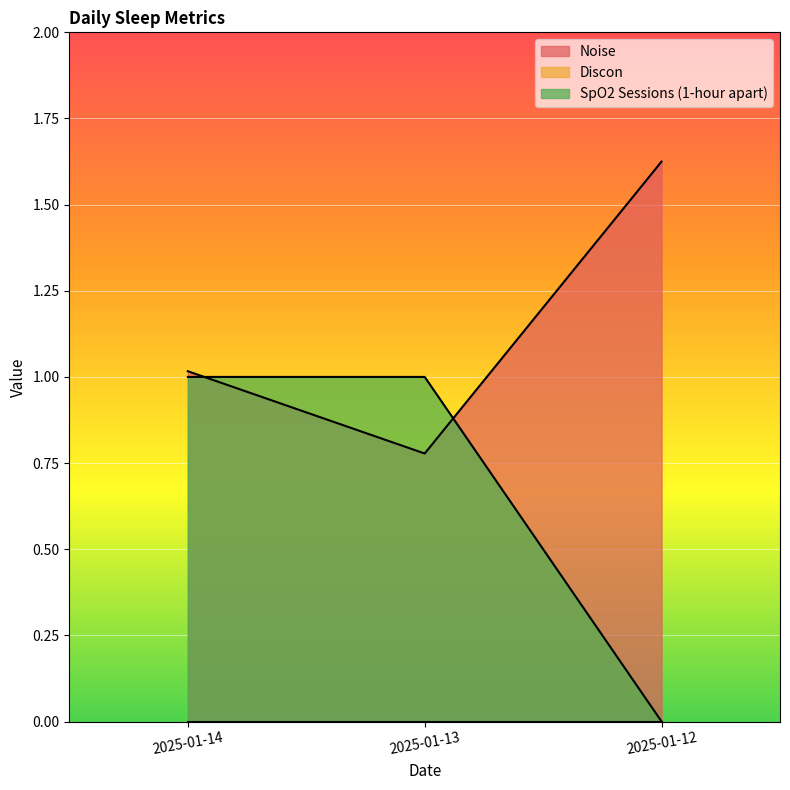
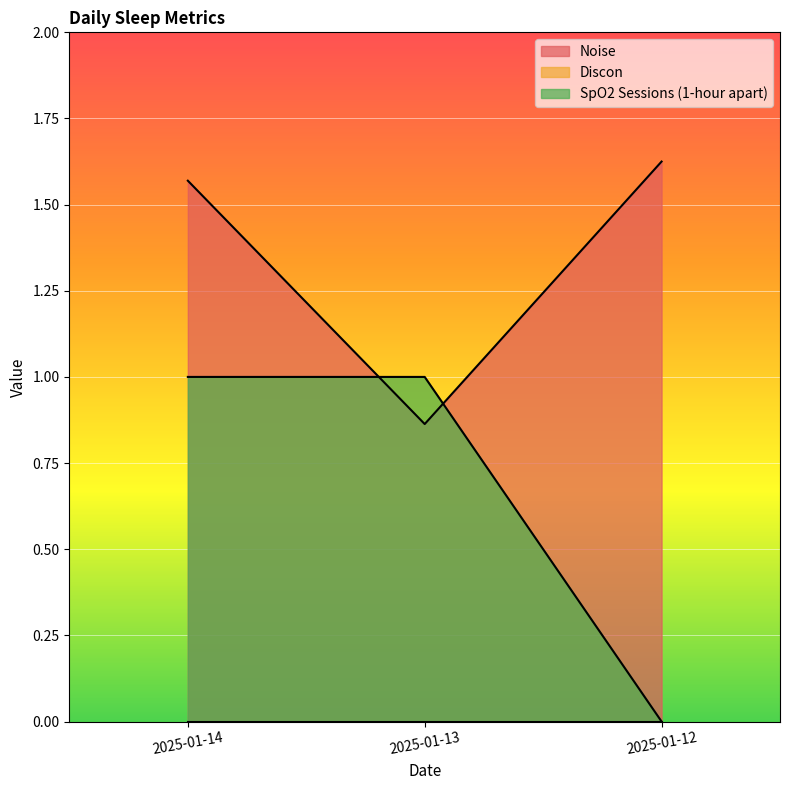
Noise, 2025-01-14: 1.02 -> 1.57
Noise, 2025-01-13: 0.78 -> 0.86
